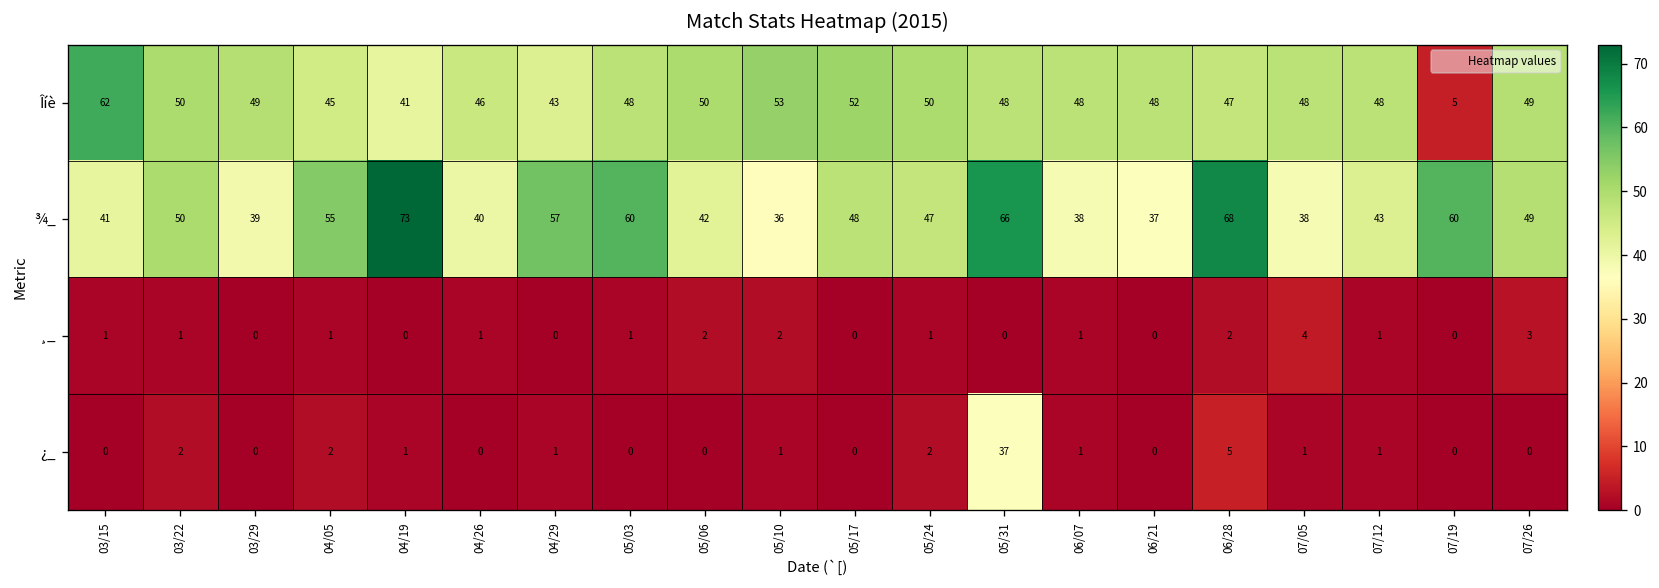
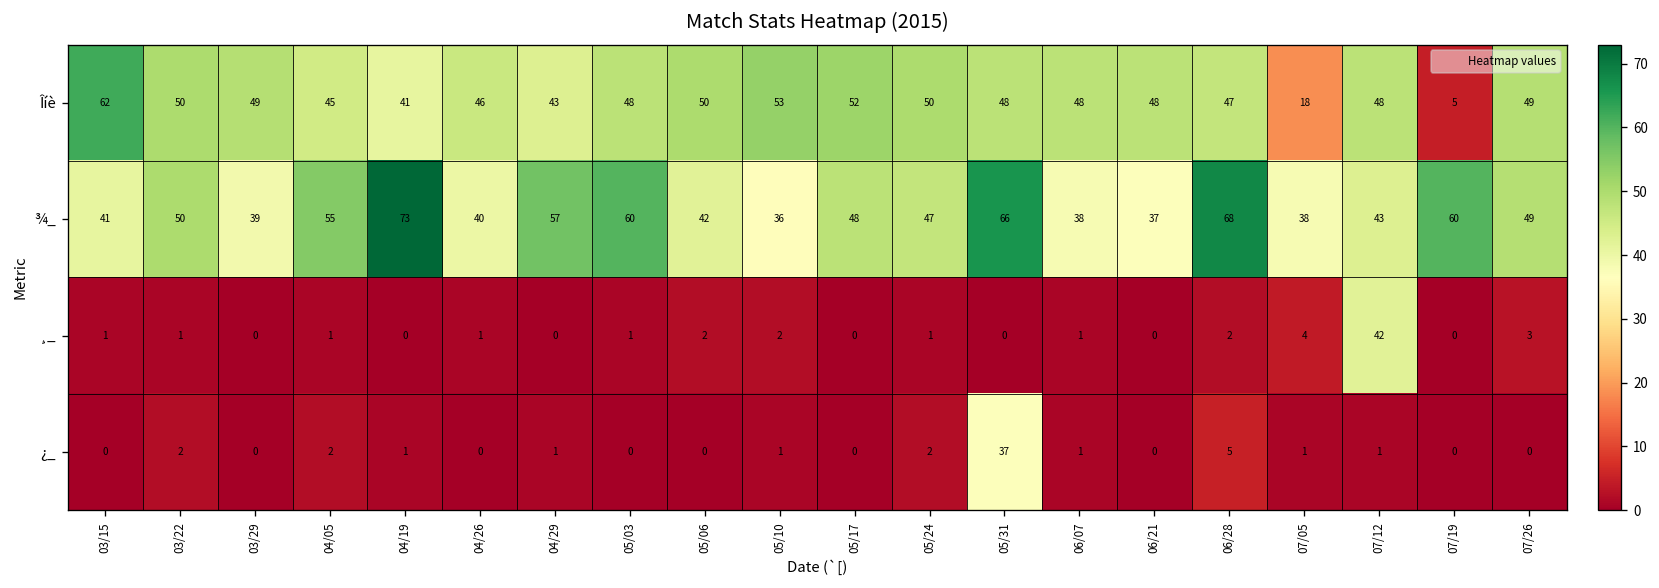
Îíè, 07/05: 48 -> 18
¸_, 07/12: 1 -> 42
